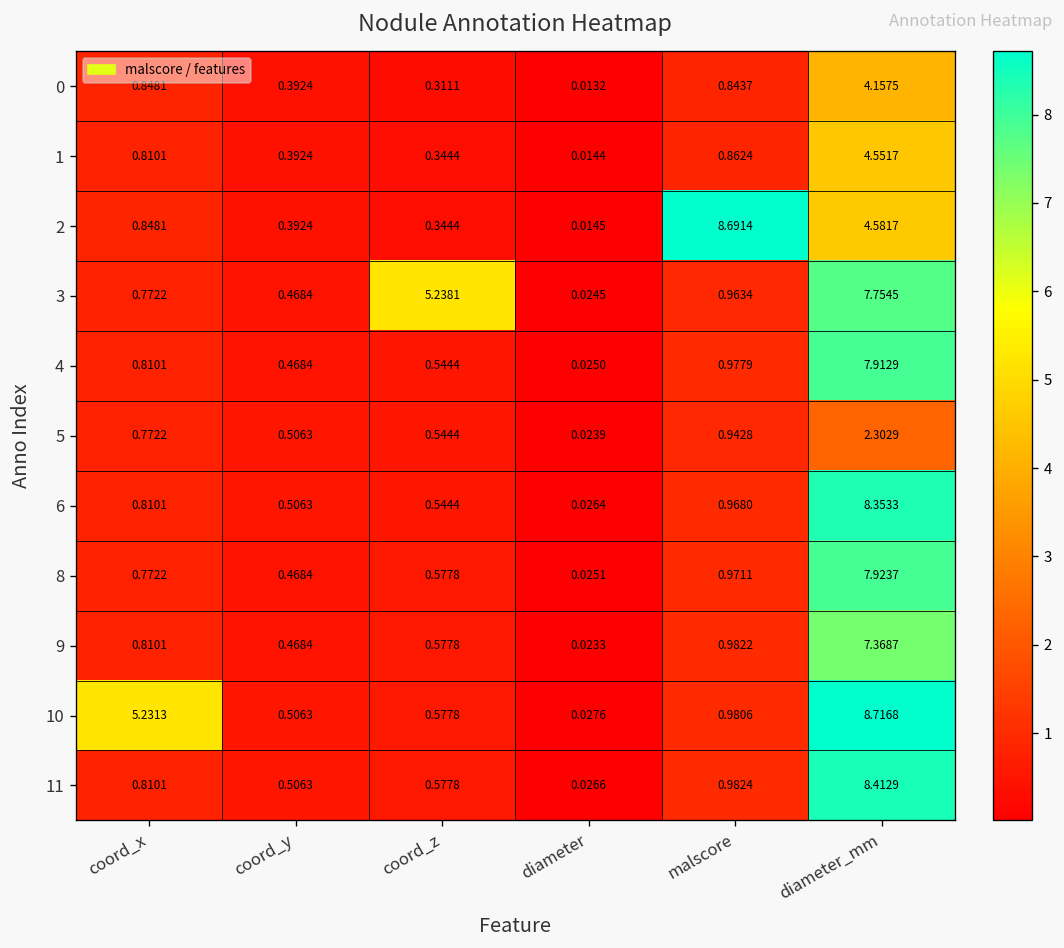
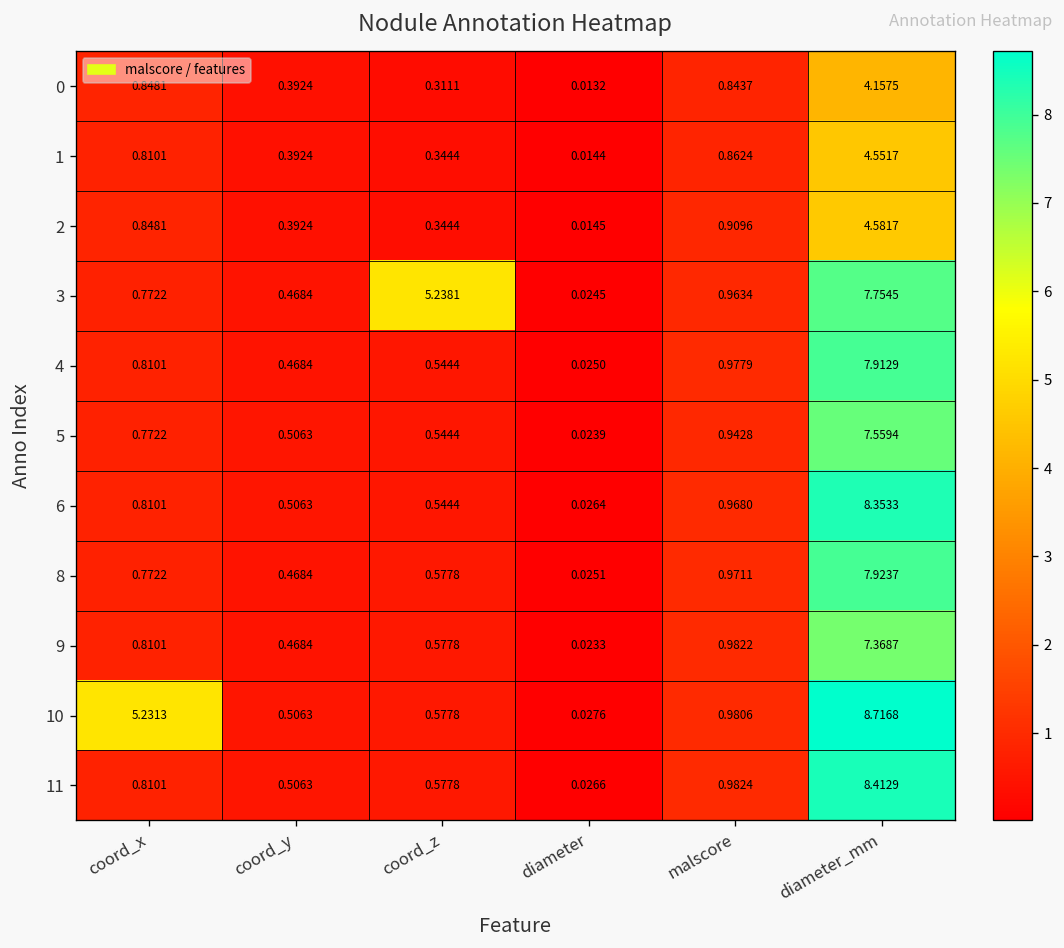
2, malscore: 8.6914 -> 0.9096
5, diameter_mm: 2.3029 -> 7.5594
